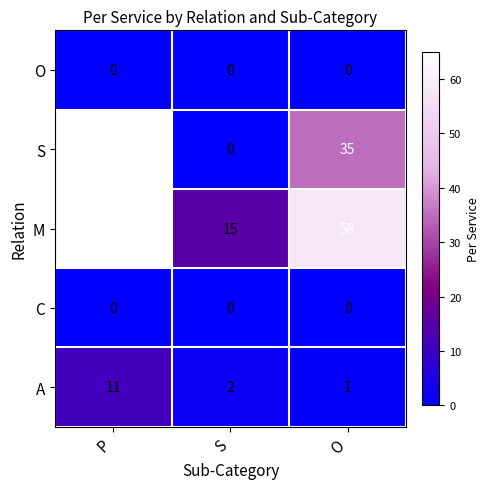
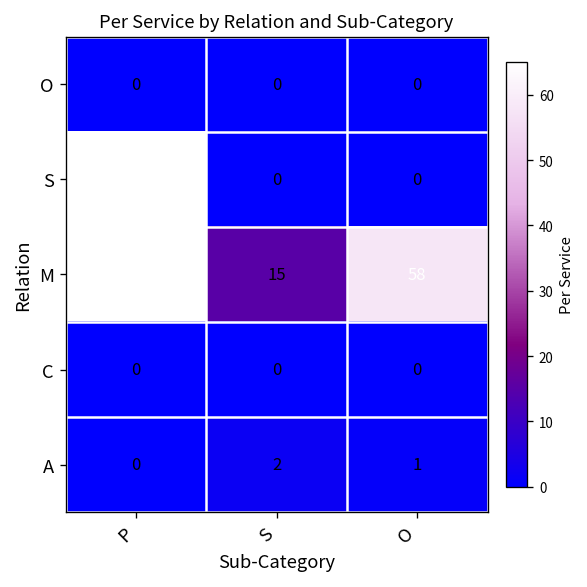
S, O: 35 -> 0
A, P: 11 -> 0
